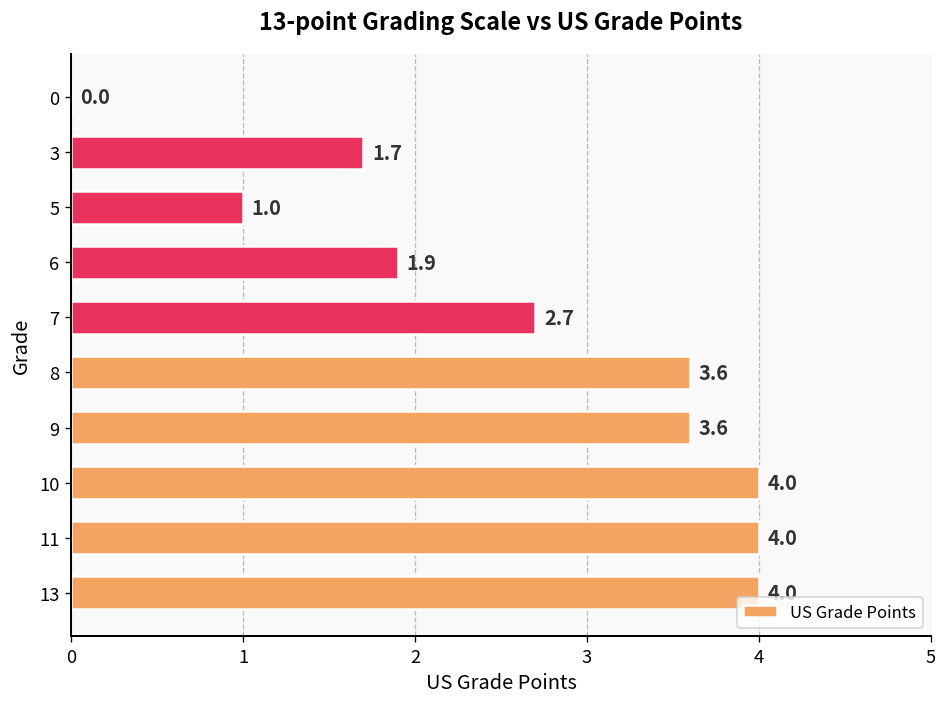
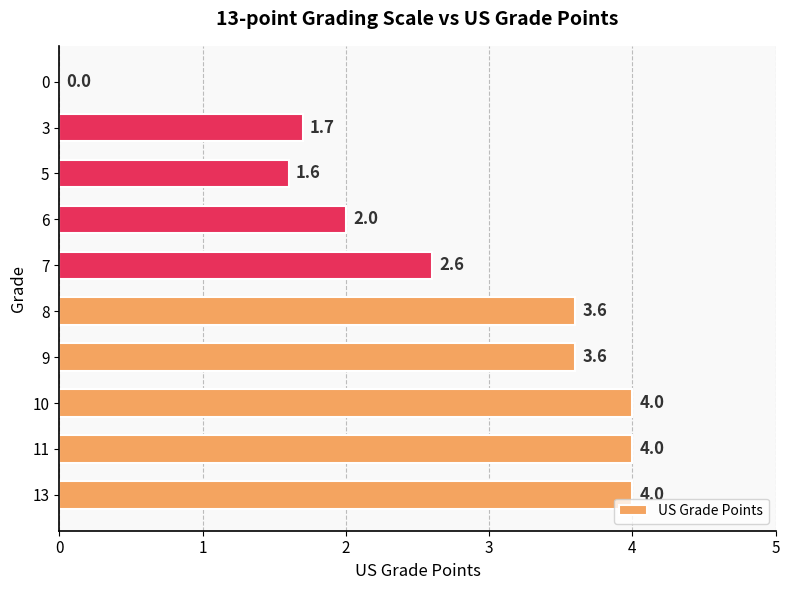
5: 1.0 -> 1.6
6: 1.9 -> 2.0
7: 2.7 -> 2.6
